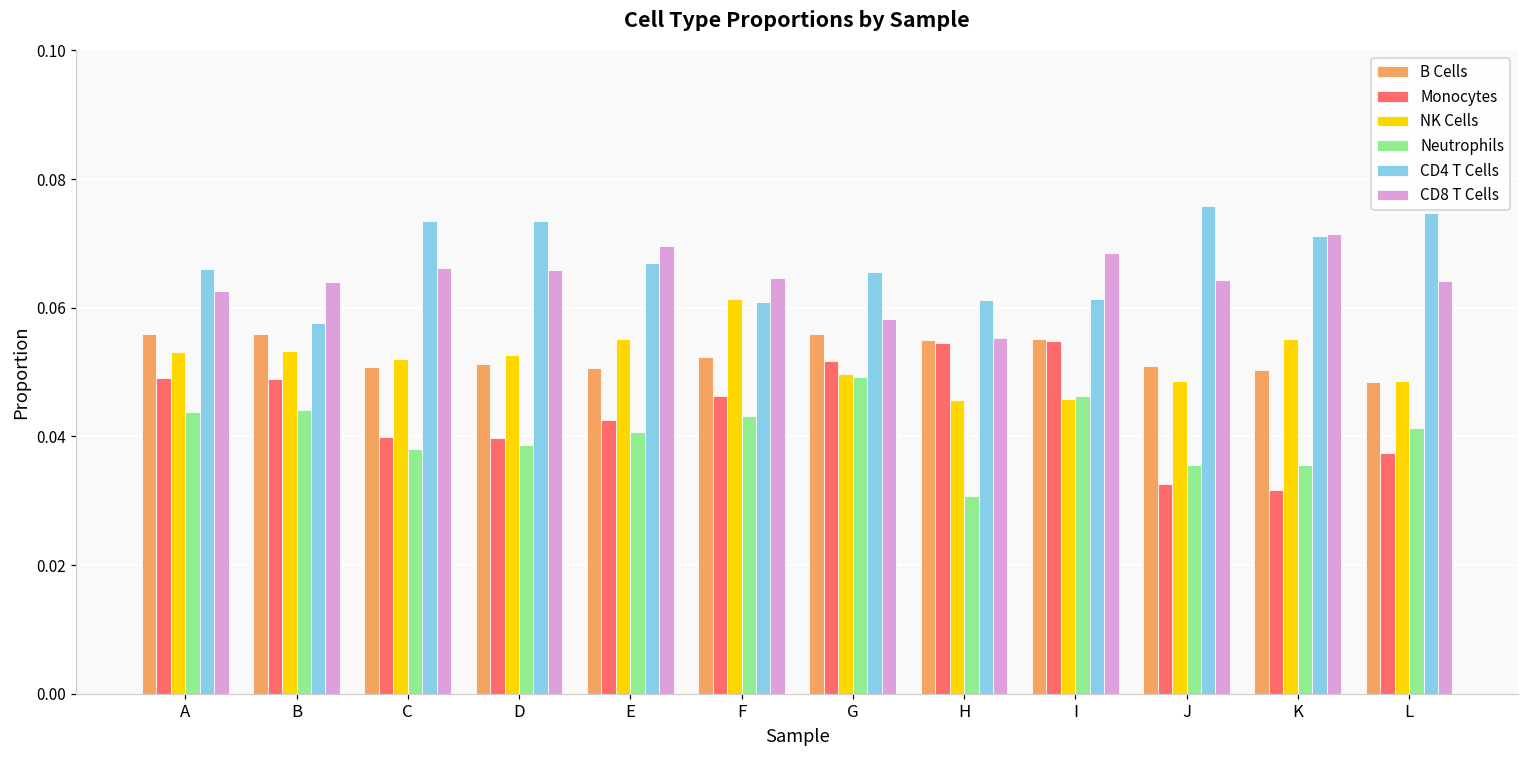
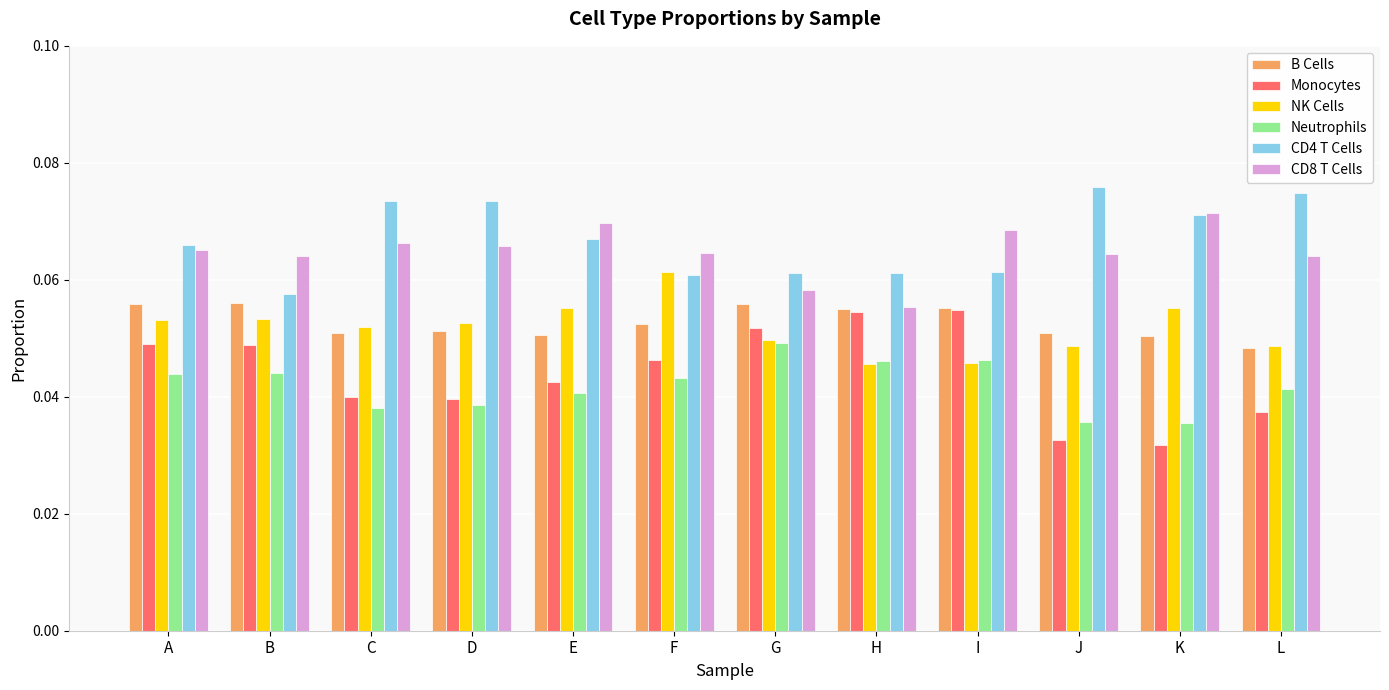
CD8 T Cells, A: 0.063 -> 0.065
CD4 T Cells, G: 0.065 -> 0.061
Neutrophils, H: 0.031 -> 0.046
